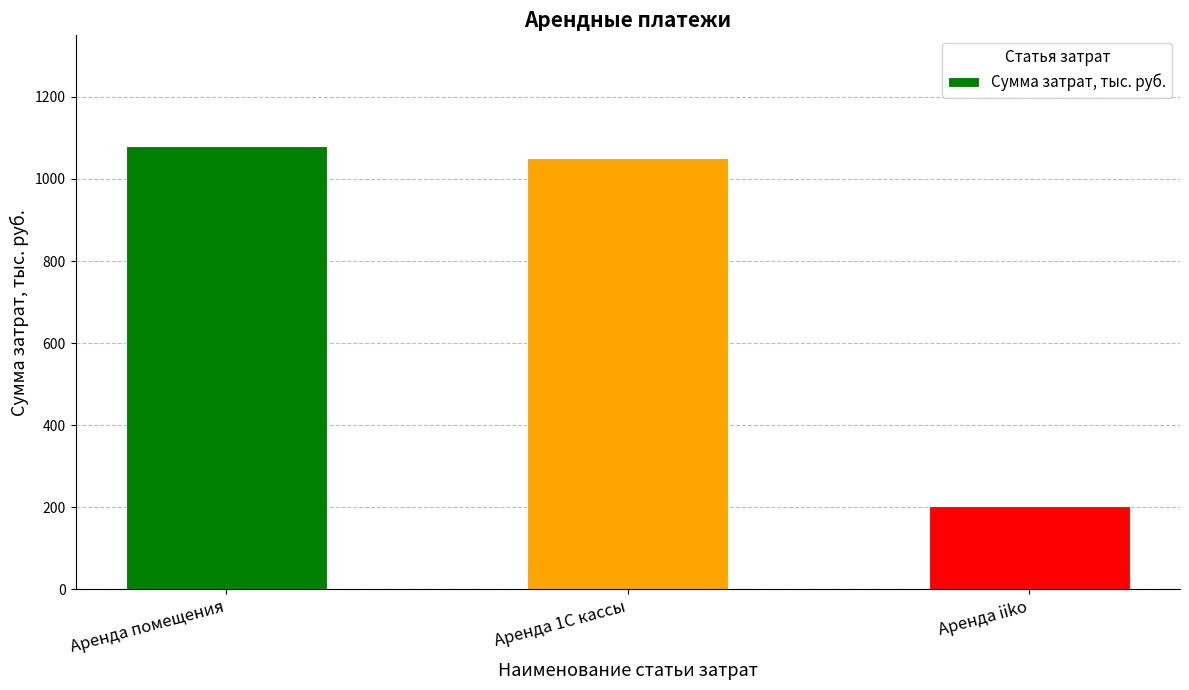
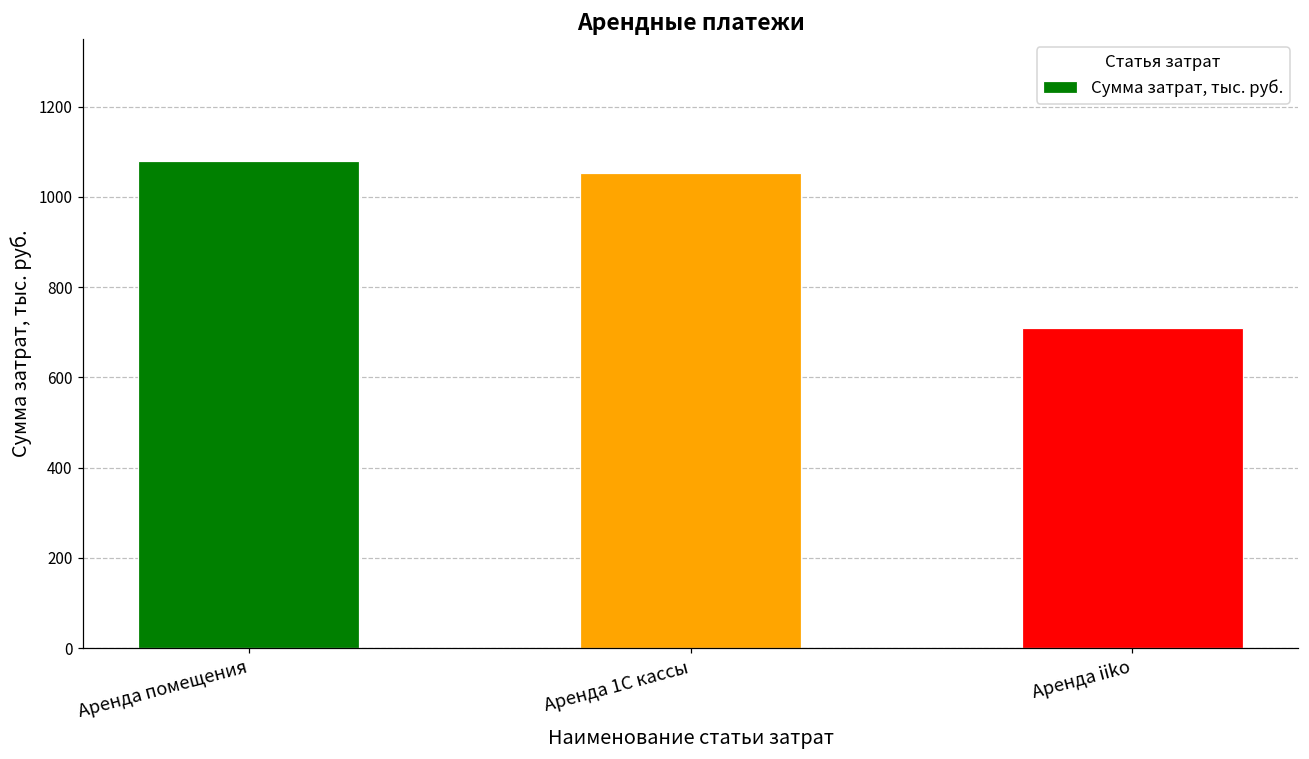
Аренда iiko: 200 -> 710
